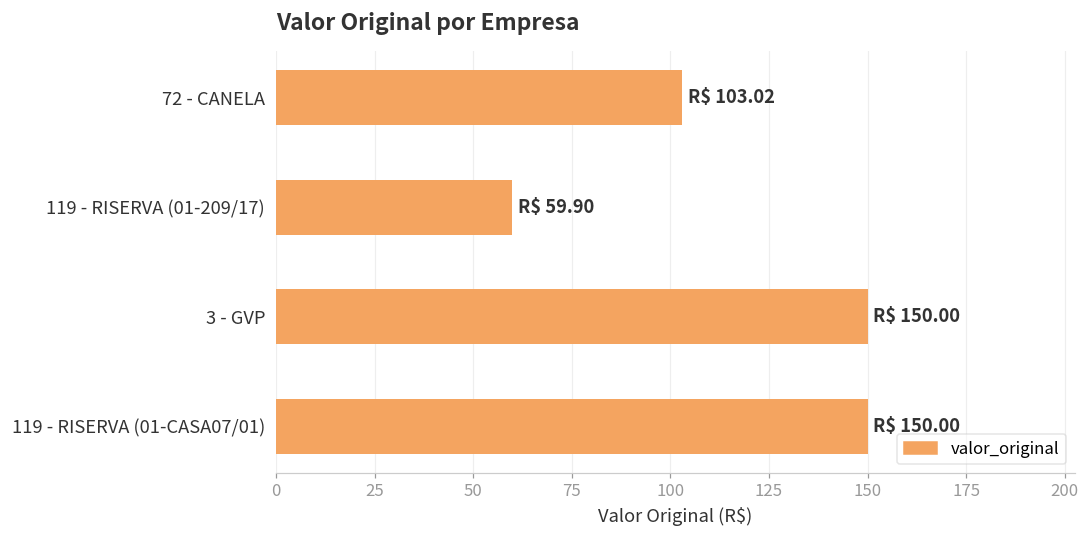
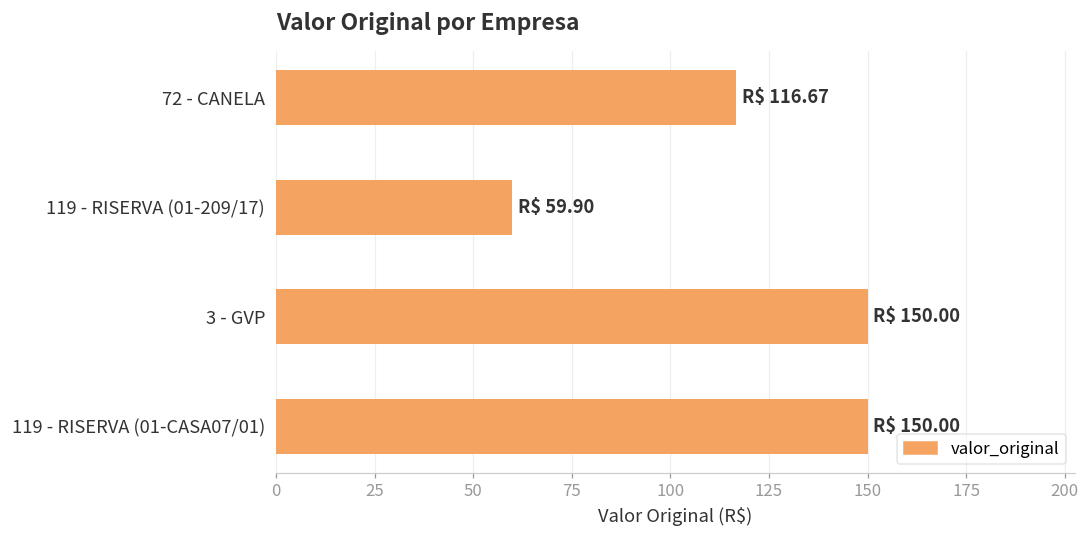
72 - CANELA: 103.02 -> 116.67
